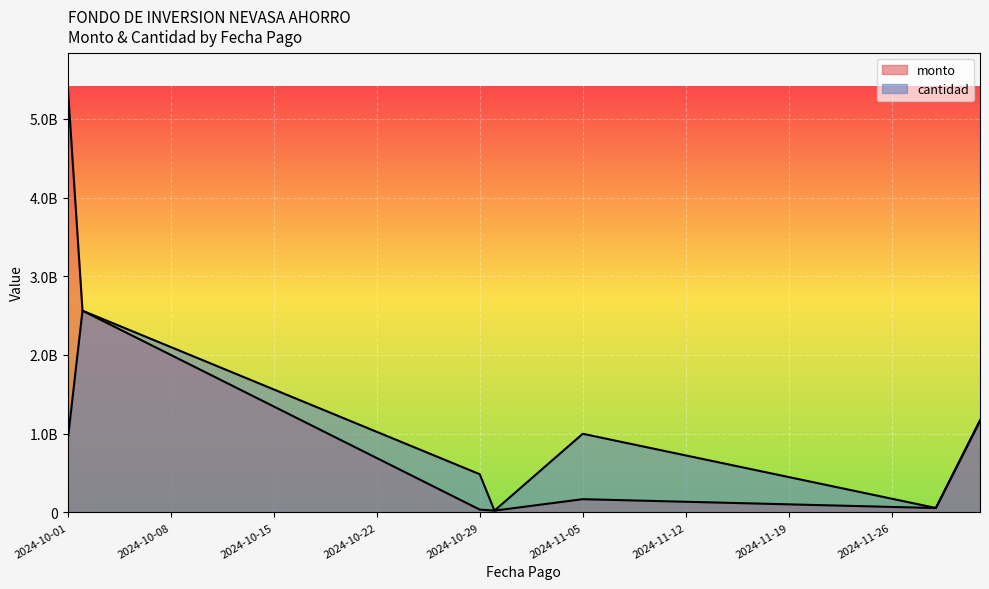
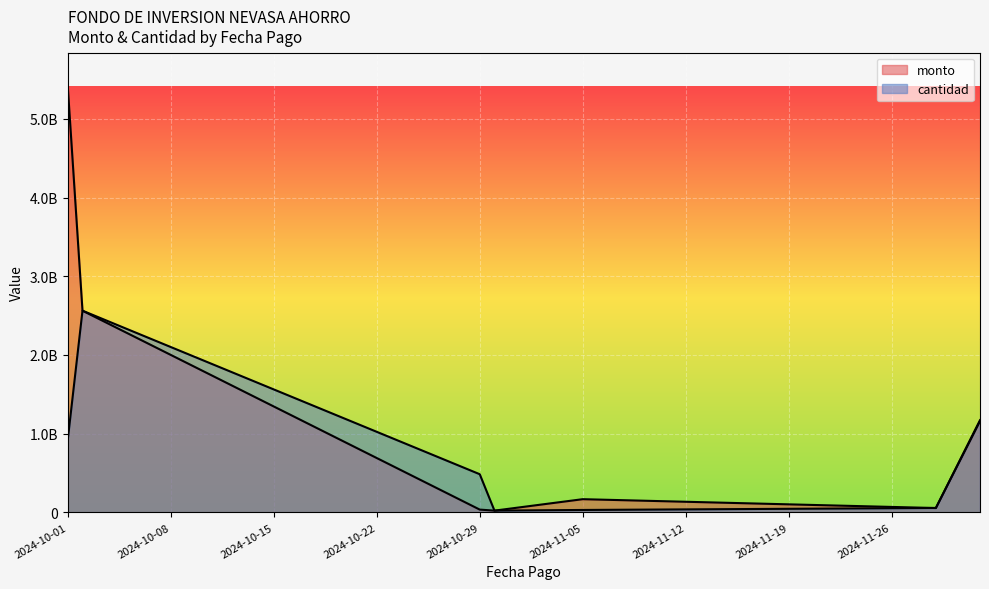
cantidad, 2024-11-05: 1000000000 -> 0
